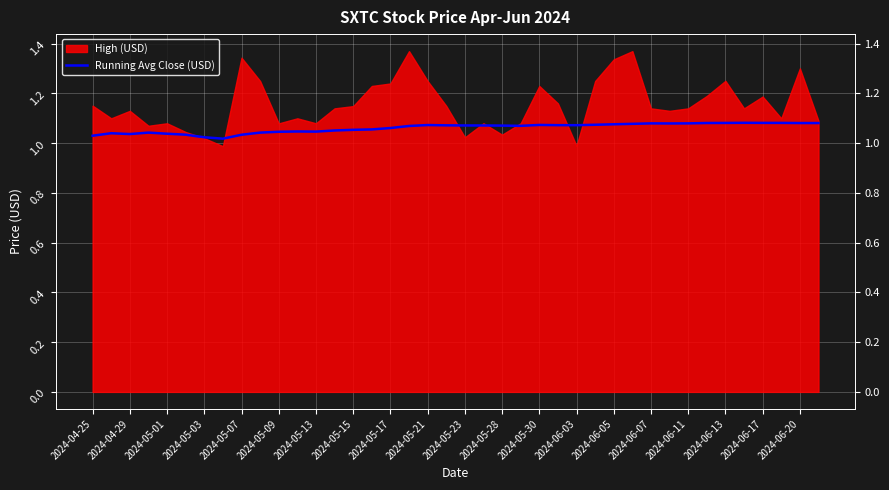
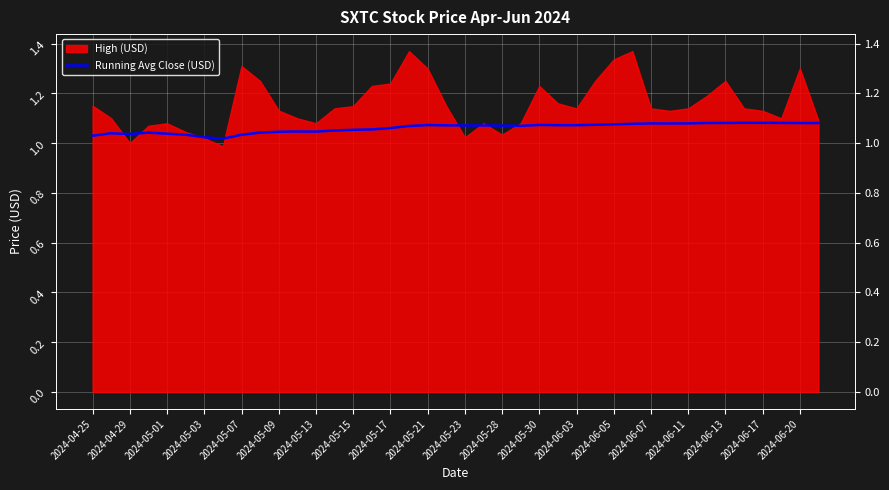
High (USD), 2024-04-29: 1.13 -> 1.00
High (USD), 2024-05-07: 1.34 -> 1.31
High (USD), 2024-05-09: 1.08 -> 1.13
High (USD), 2024-05-21: 1.25 -> 1.30
High (USD), 2024-06-03: 0.99 -> 1.14
High (USD), 2024-06-17: 1.19 -> 1.13
